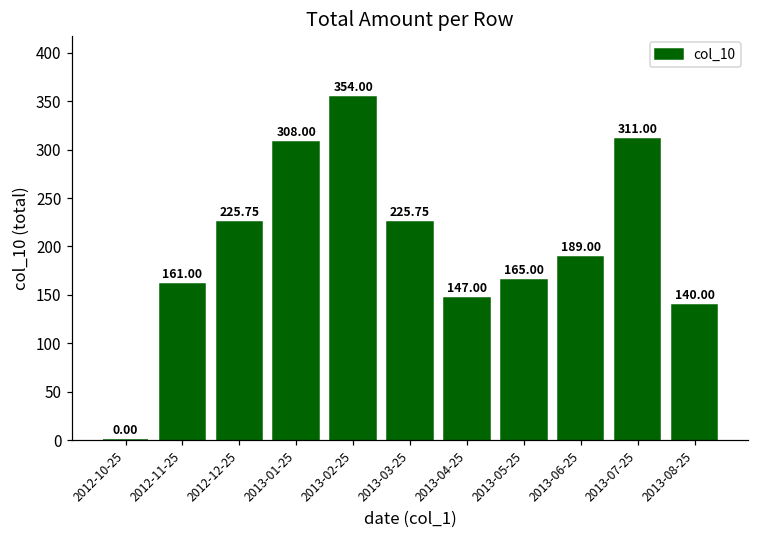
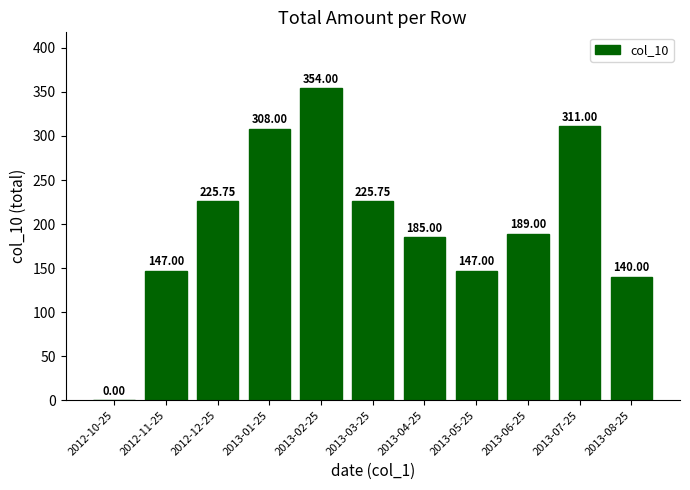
2012-11-25: 161.00 -> 147.00
2013-04-25: 147.00 -> 185.00
2013-05-25: 165.00 -> 147.00
